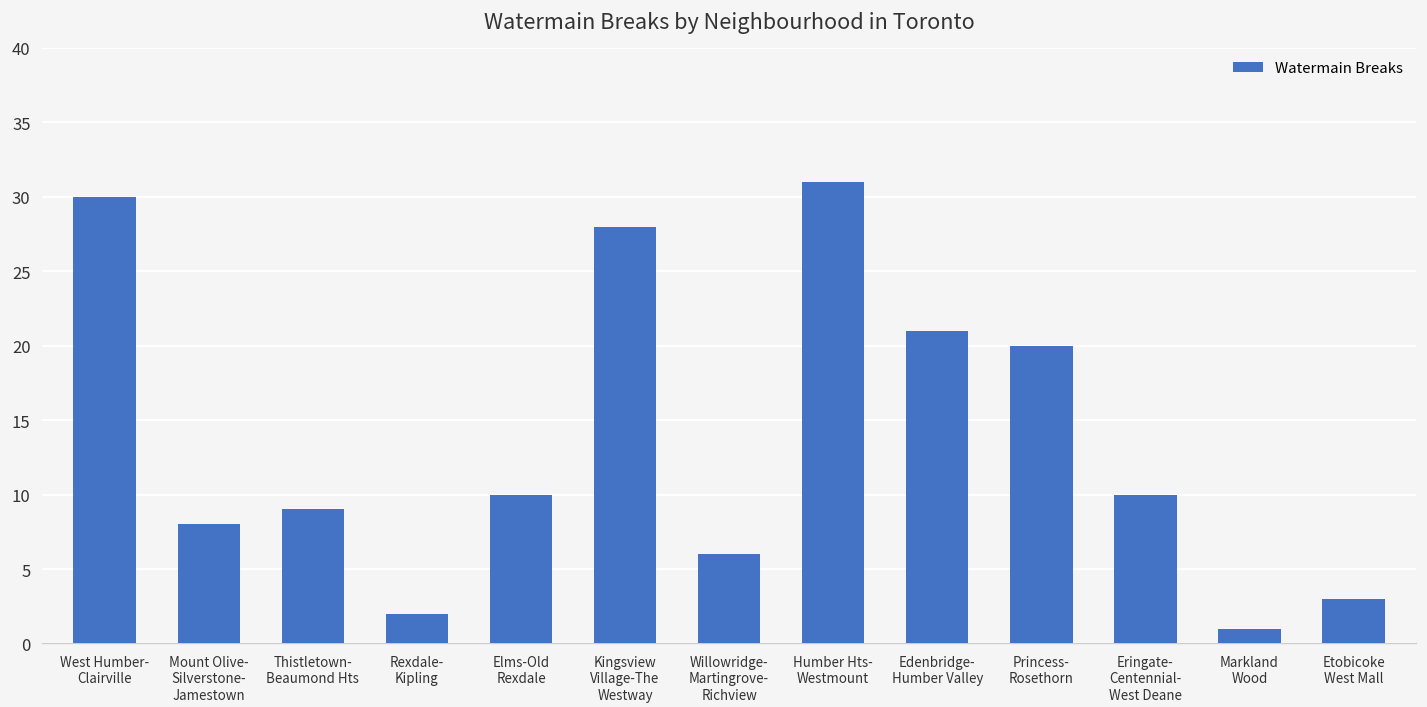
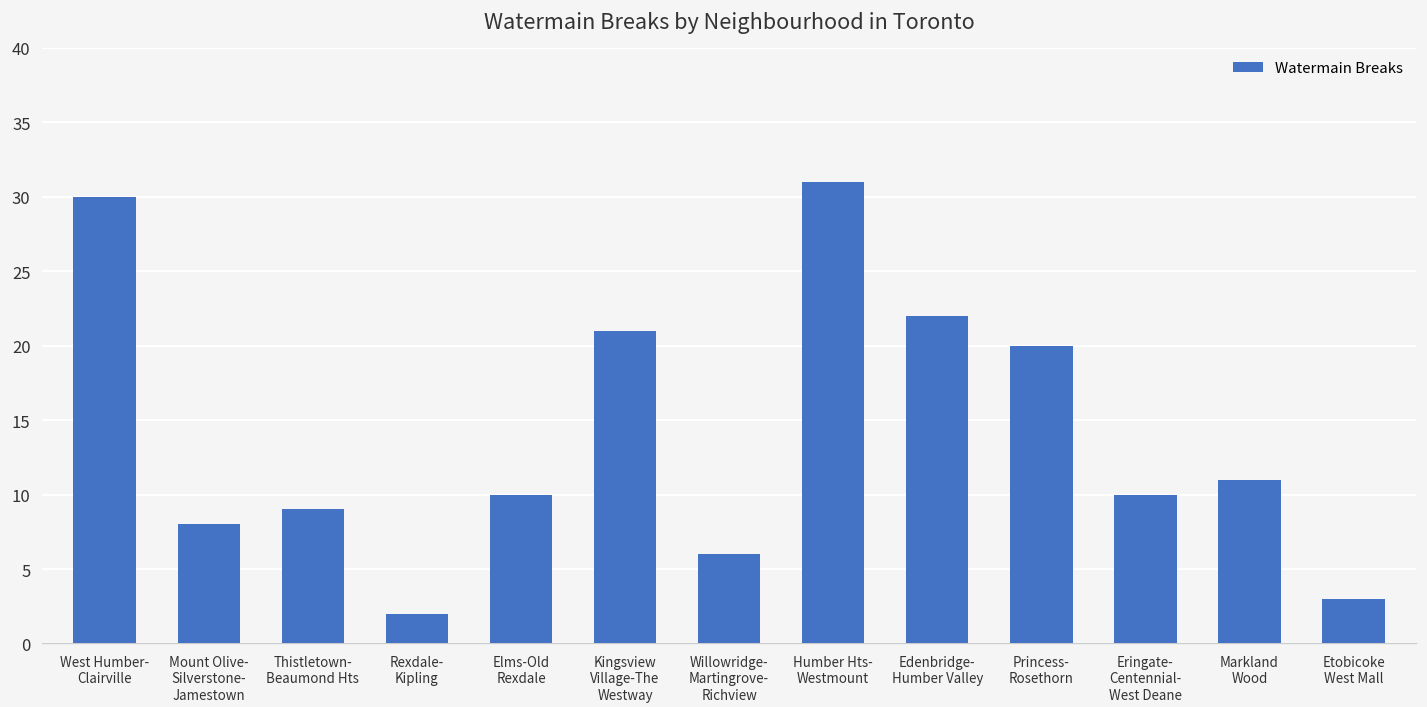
Kingsview Village-The Westway: 28 -> 21
Edenbridge- Humber Valley: 21 -> 22
Markland Wood: 1 -> 11
